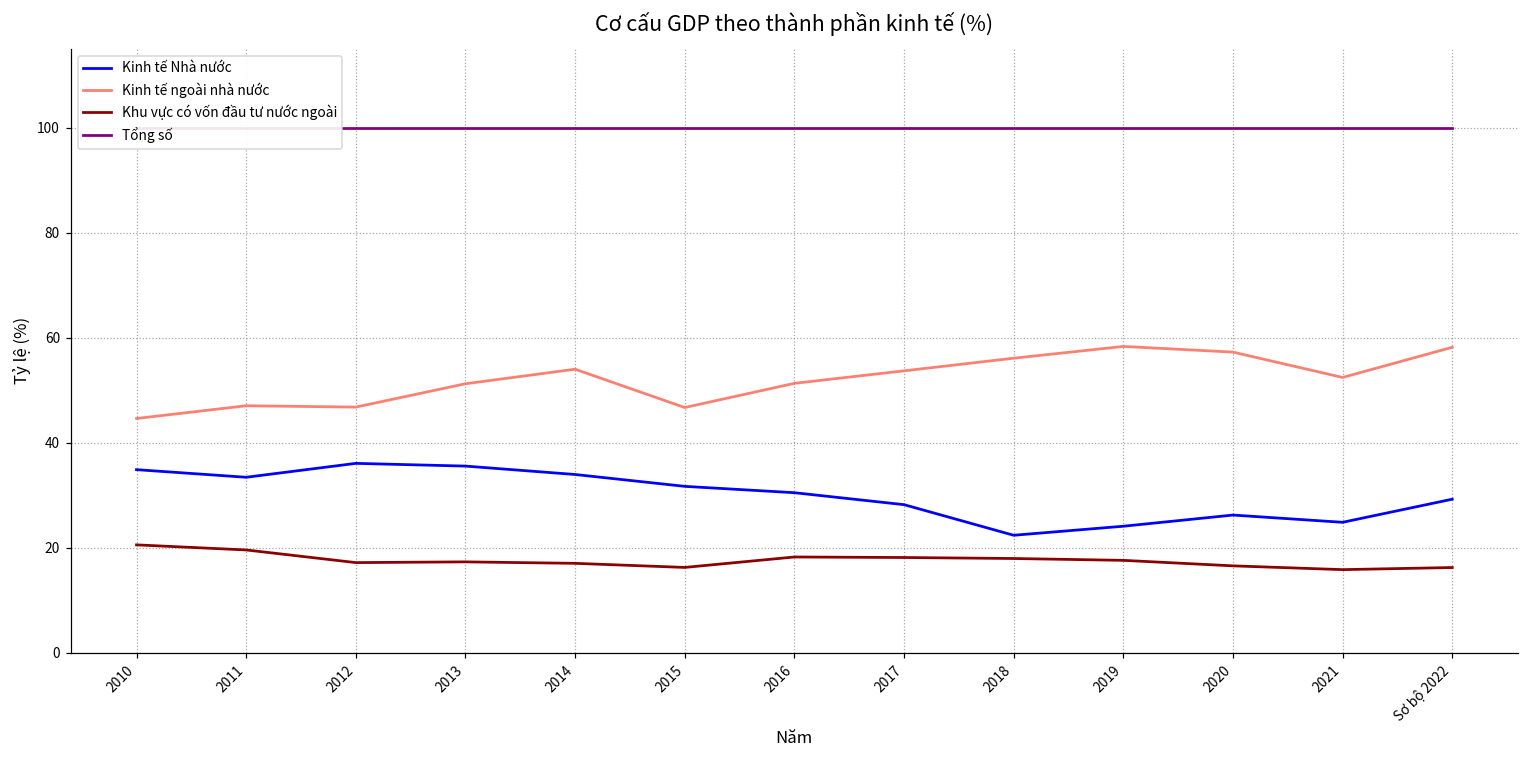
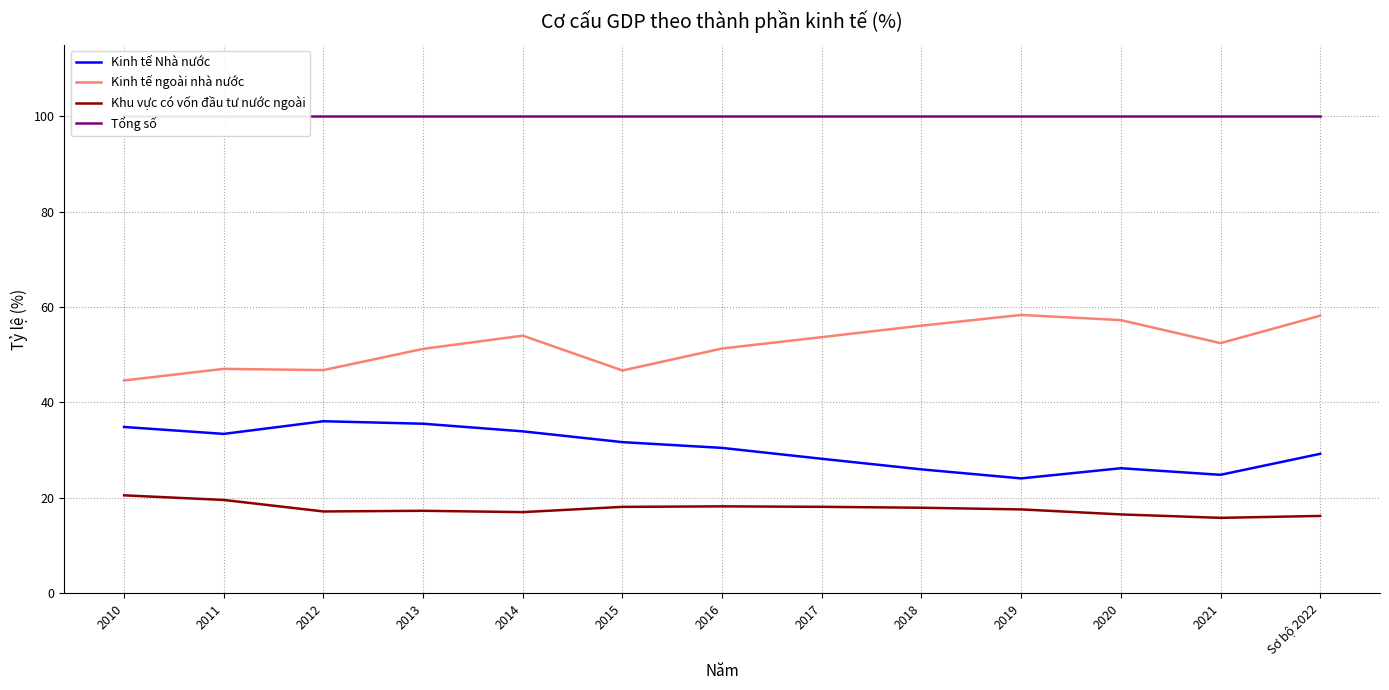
Khu vực có vốn đầu tư nước ngoài, 2015: 16 -> 18
Kinh tế Nhà nước, 2018: 22 -> 26
